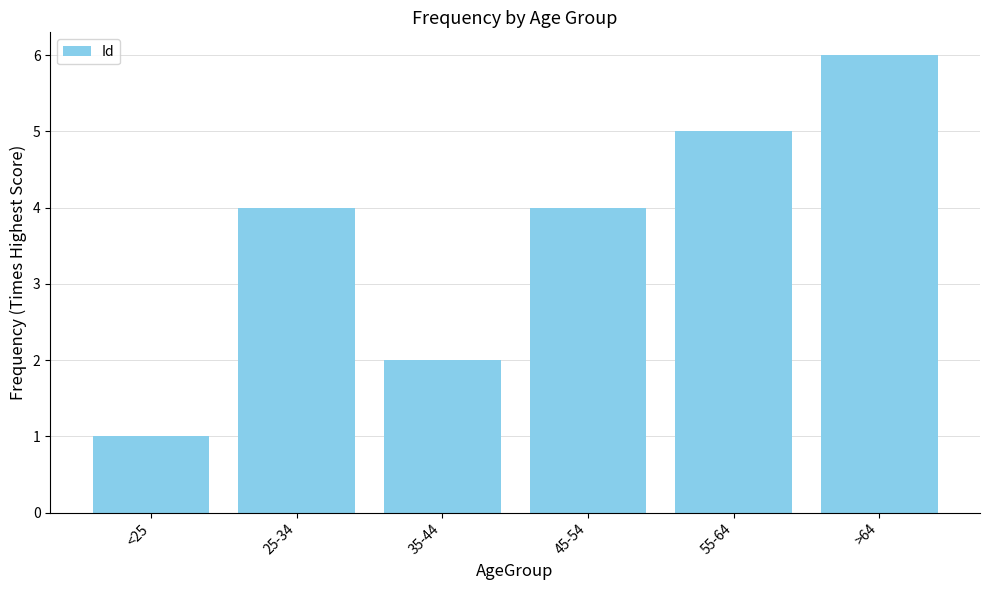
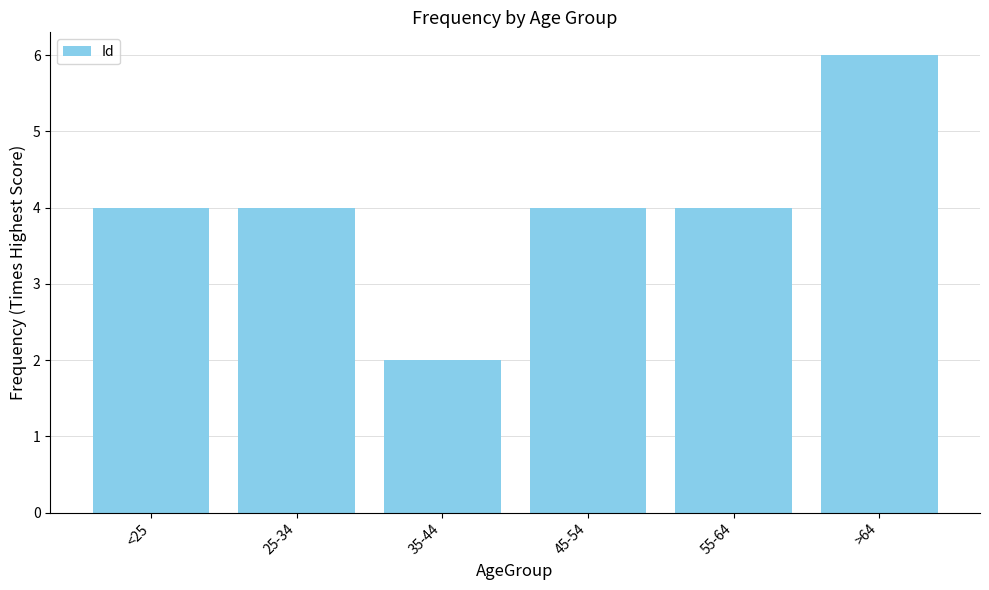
<25: 1 -> 4
55-64: 5 -> 4
